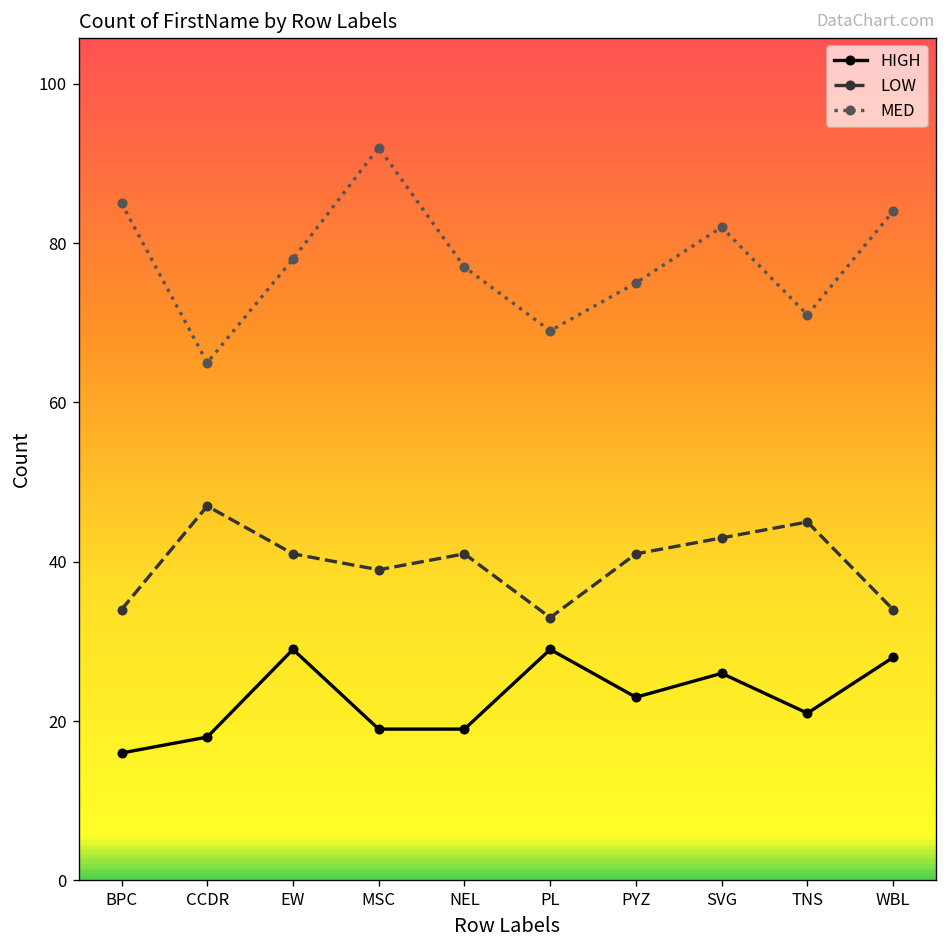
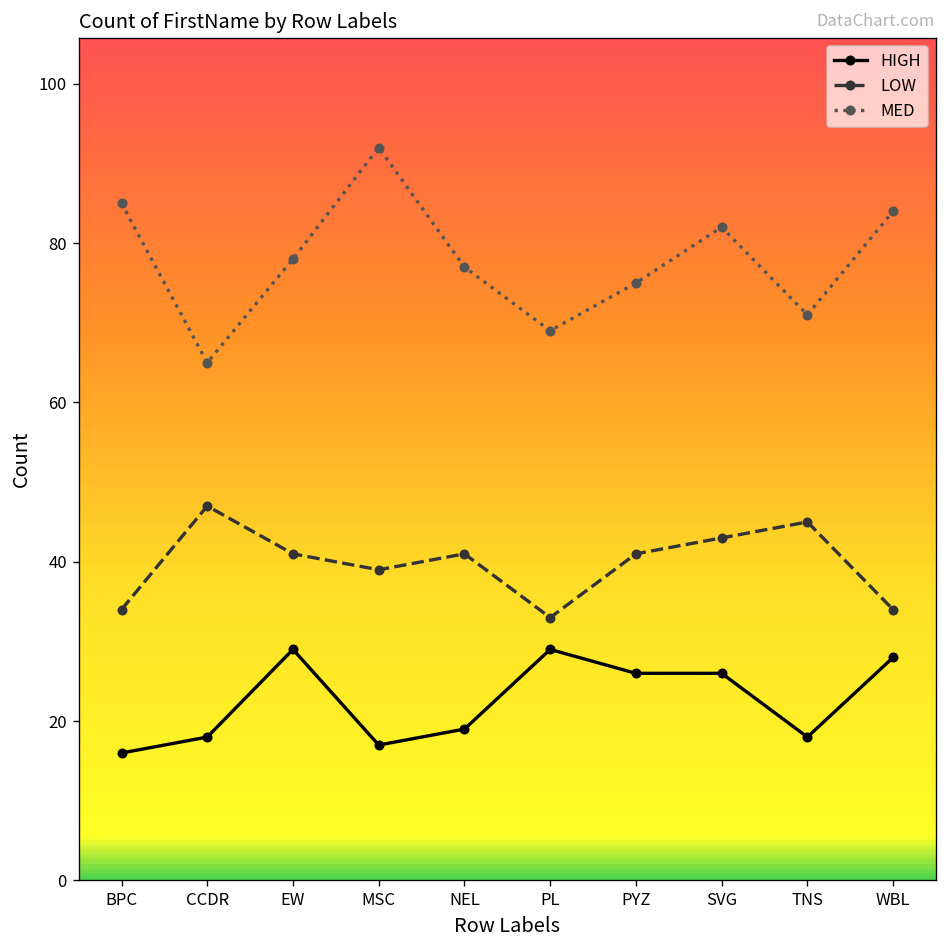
HIGH, MSC: 19 -> 17
HIGH, PYZ: 23 -> 26
HIGH, TNS: 21 -> 18
